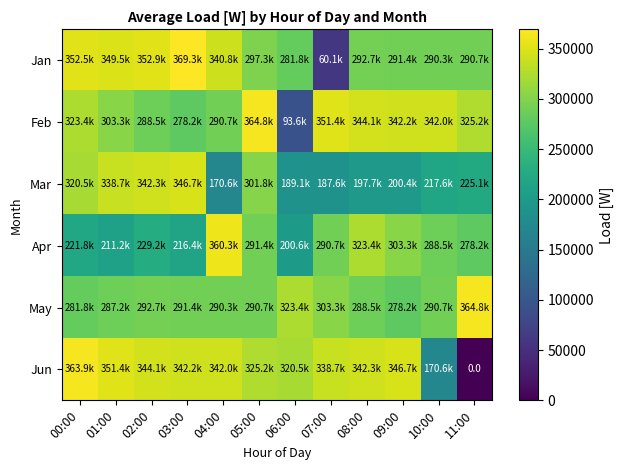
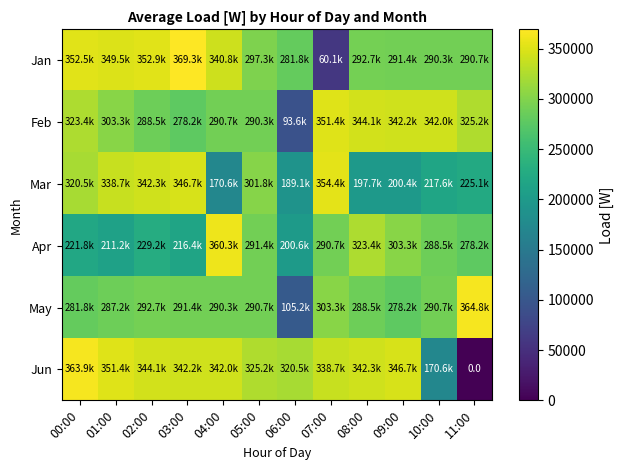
Feb, 05:00: 364.8k -> 290.3k
Mar, 07:00: 187.6k -> 354.4k
May, 06:00: 323.4k -> 105.2k
